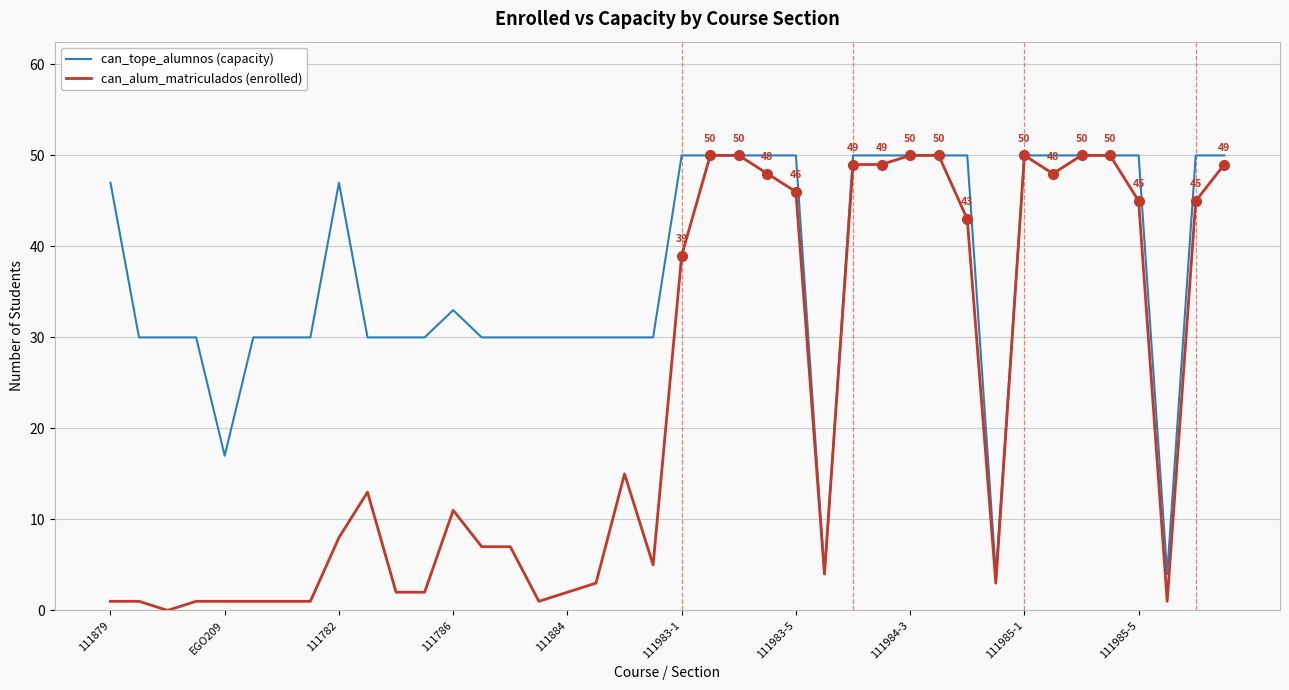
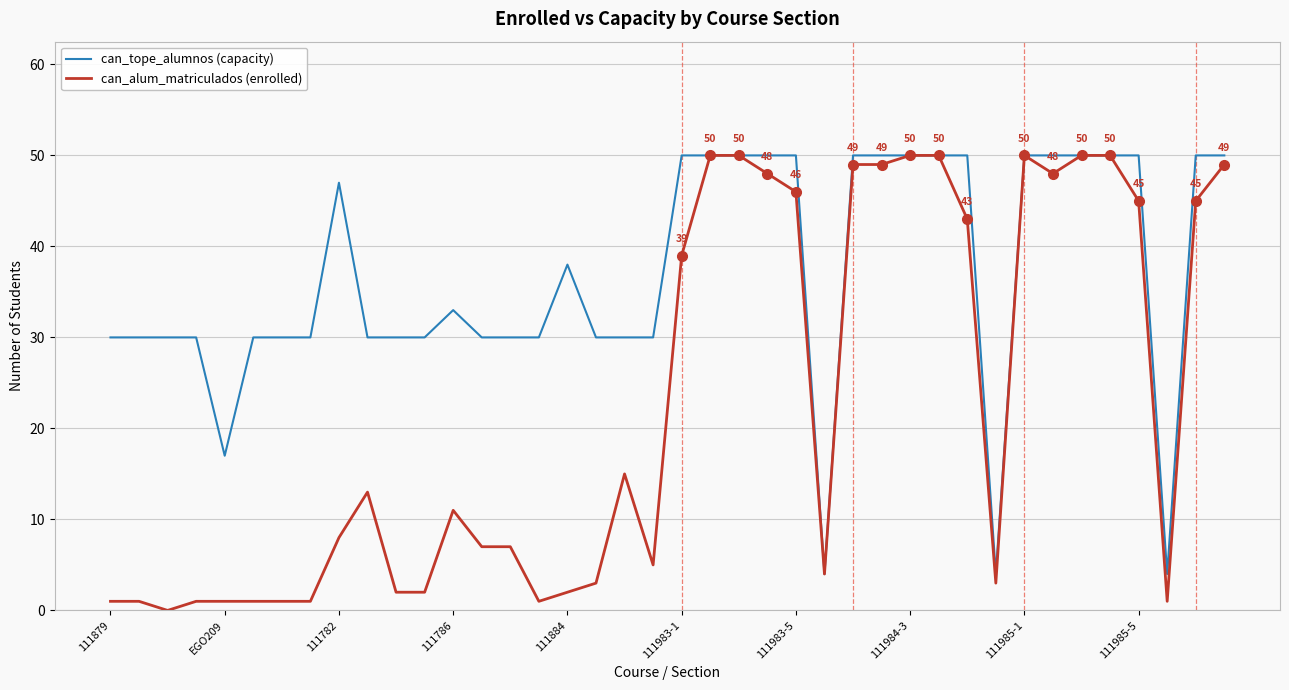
can_tope_alumnos (capacity), 111879: 47 -> 30
can_tope_alumnos (capacity), 111884: 30 -> 38
